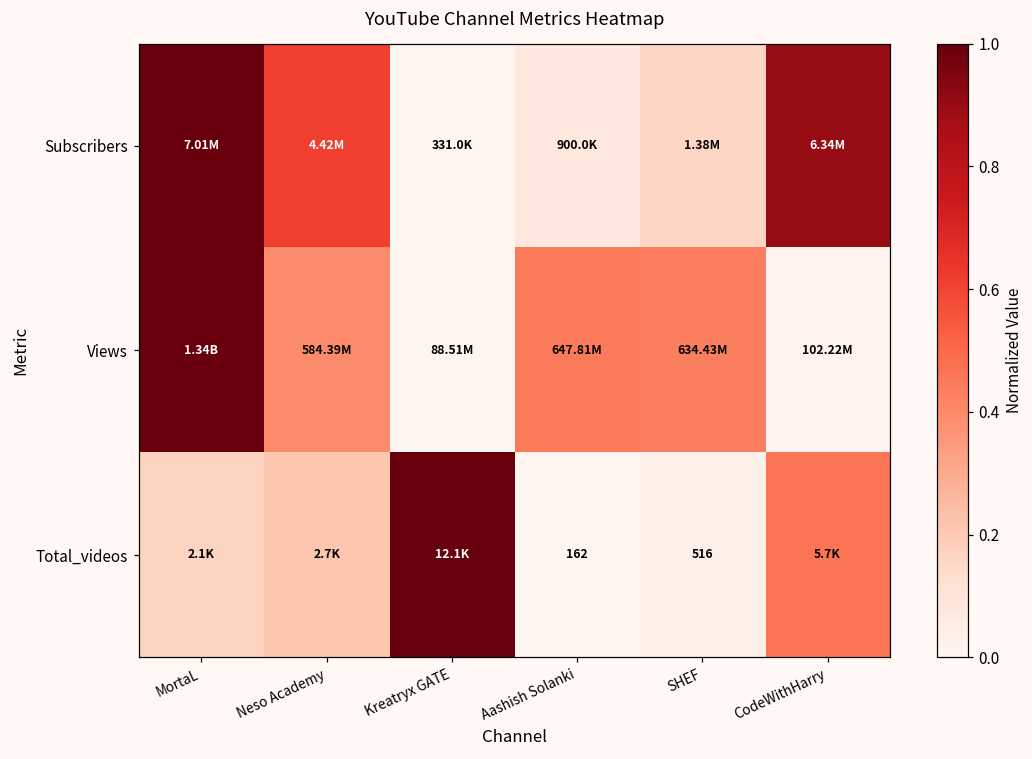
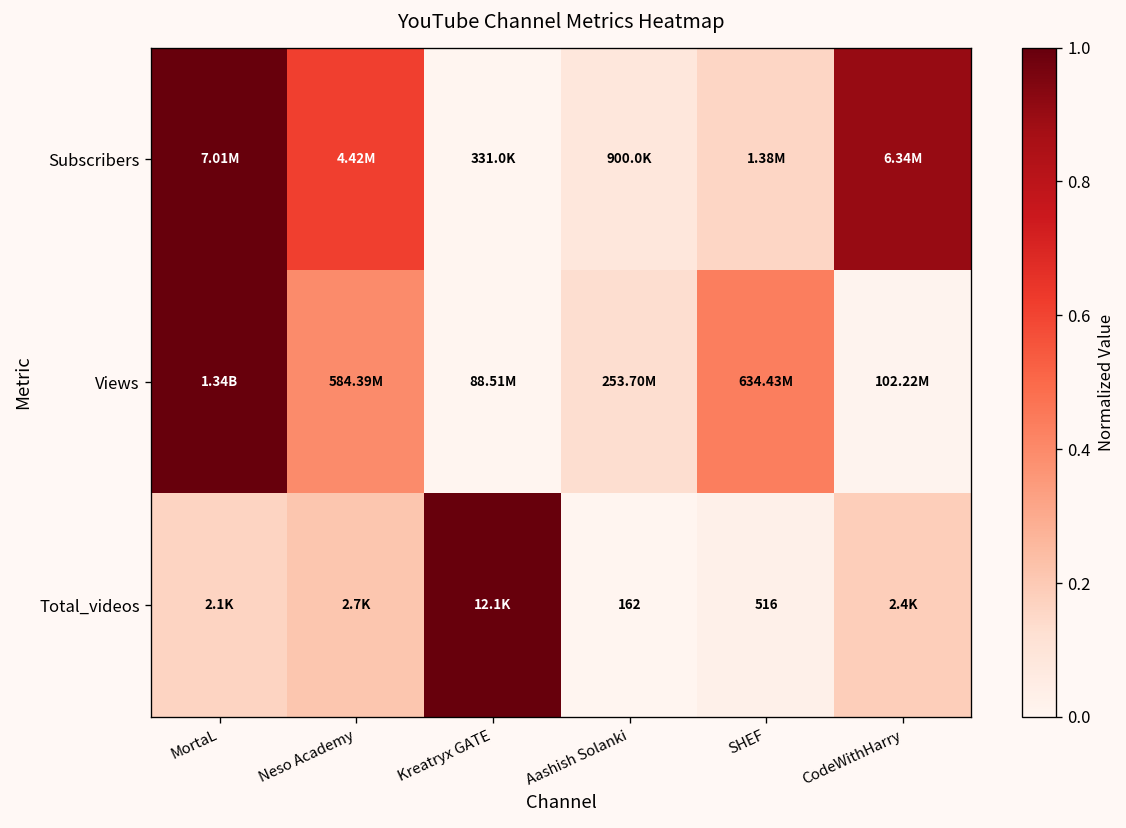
Views, Aashish Solanki: 647.81M -> 253.70M
Total_videos, CodeWithHarry: 5.7K -> 2.4K
